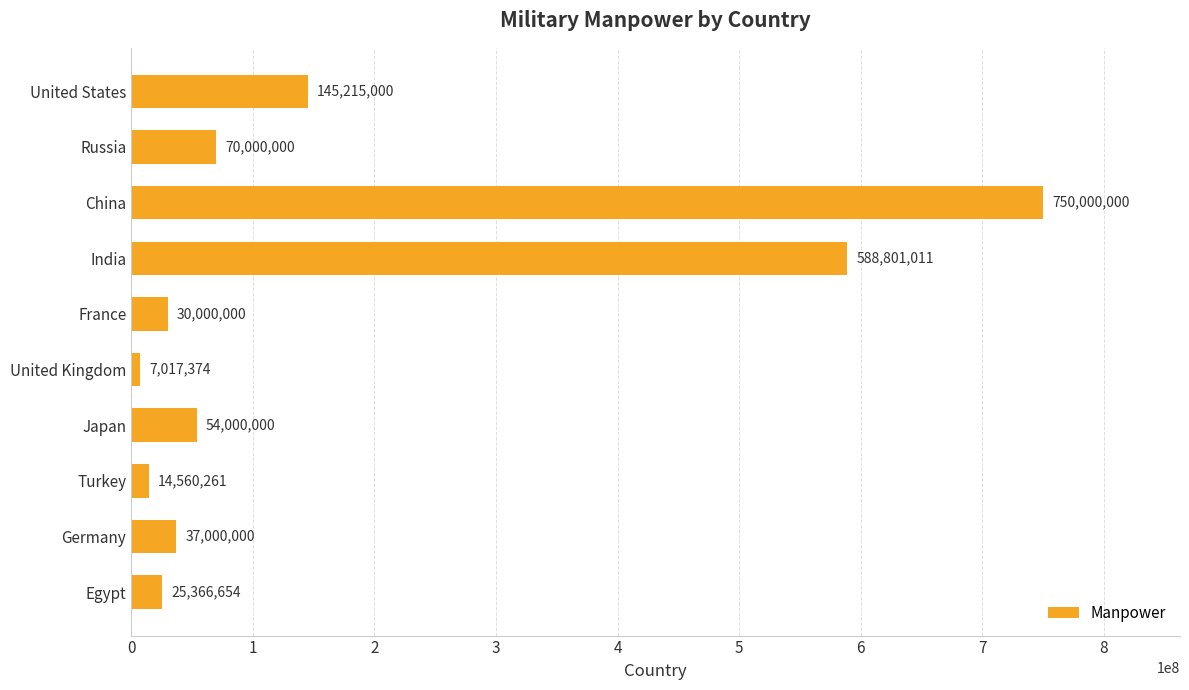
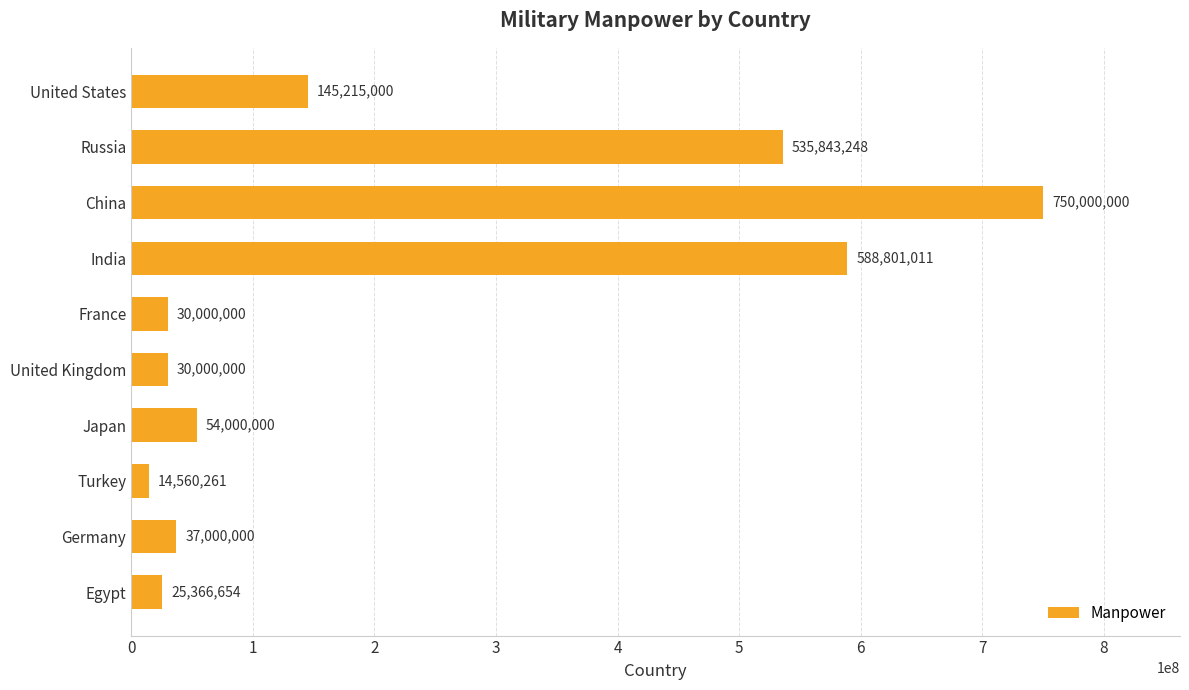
Russia: 70,000,000 -> 535,843,248
United Kingdom: 7,017,374 -> 30,000,000
